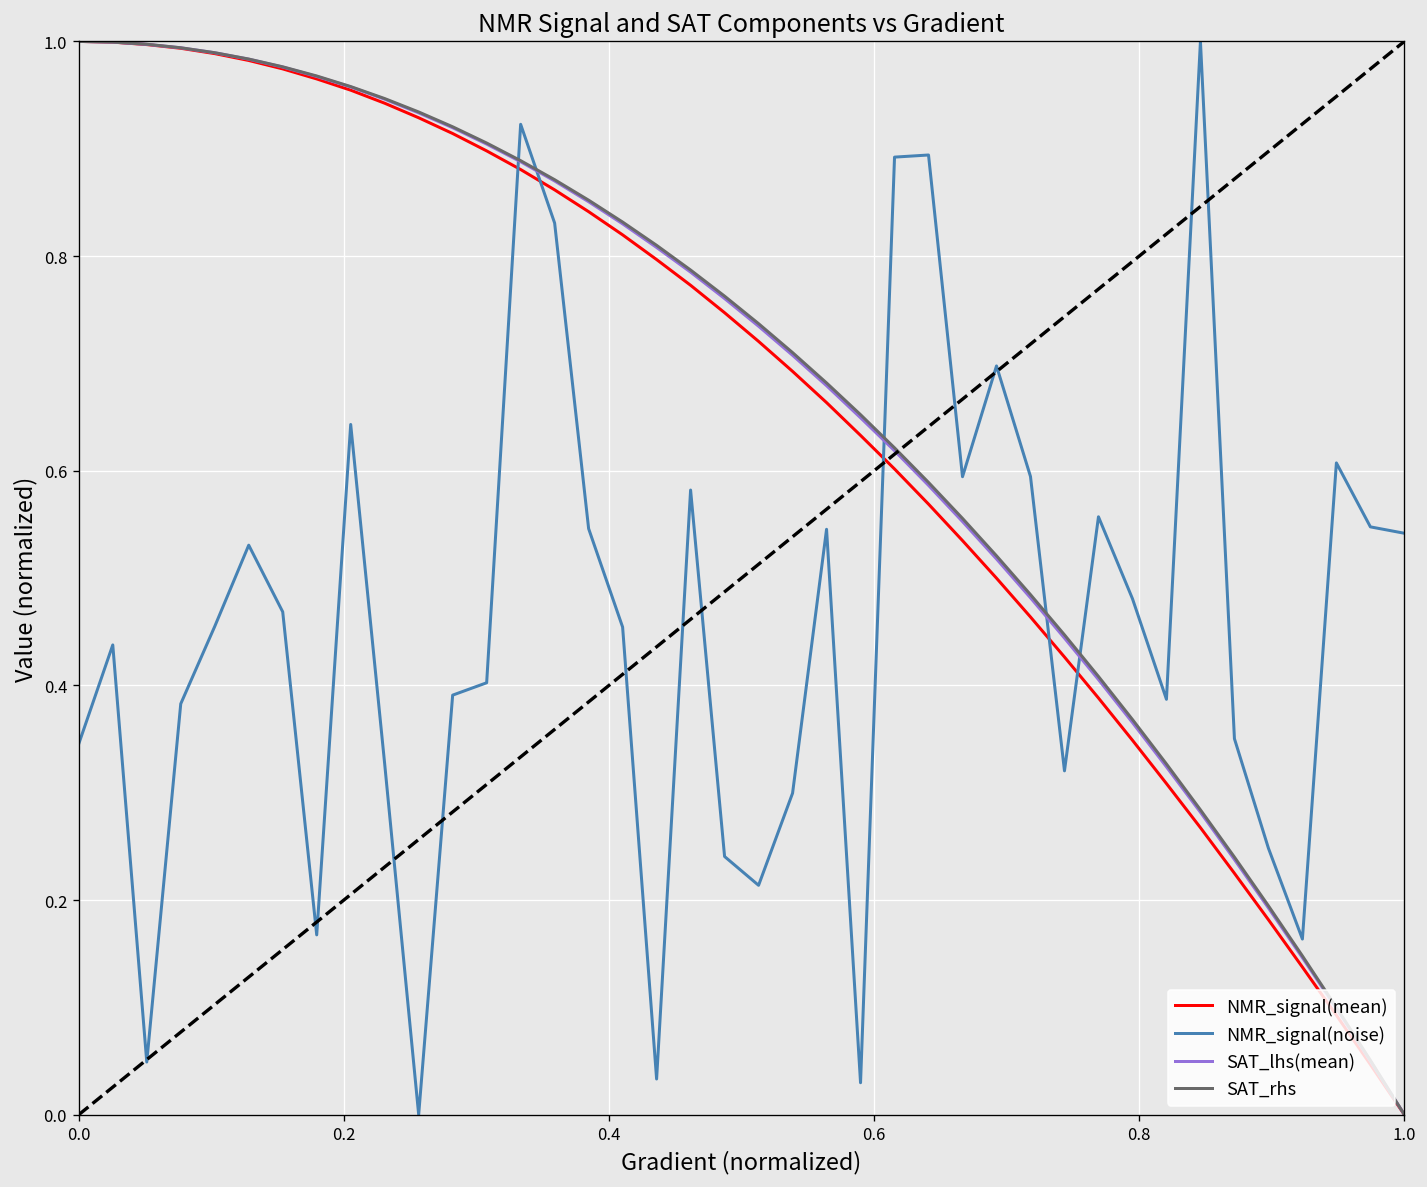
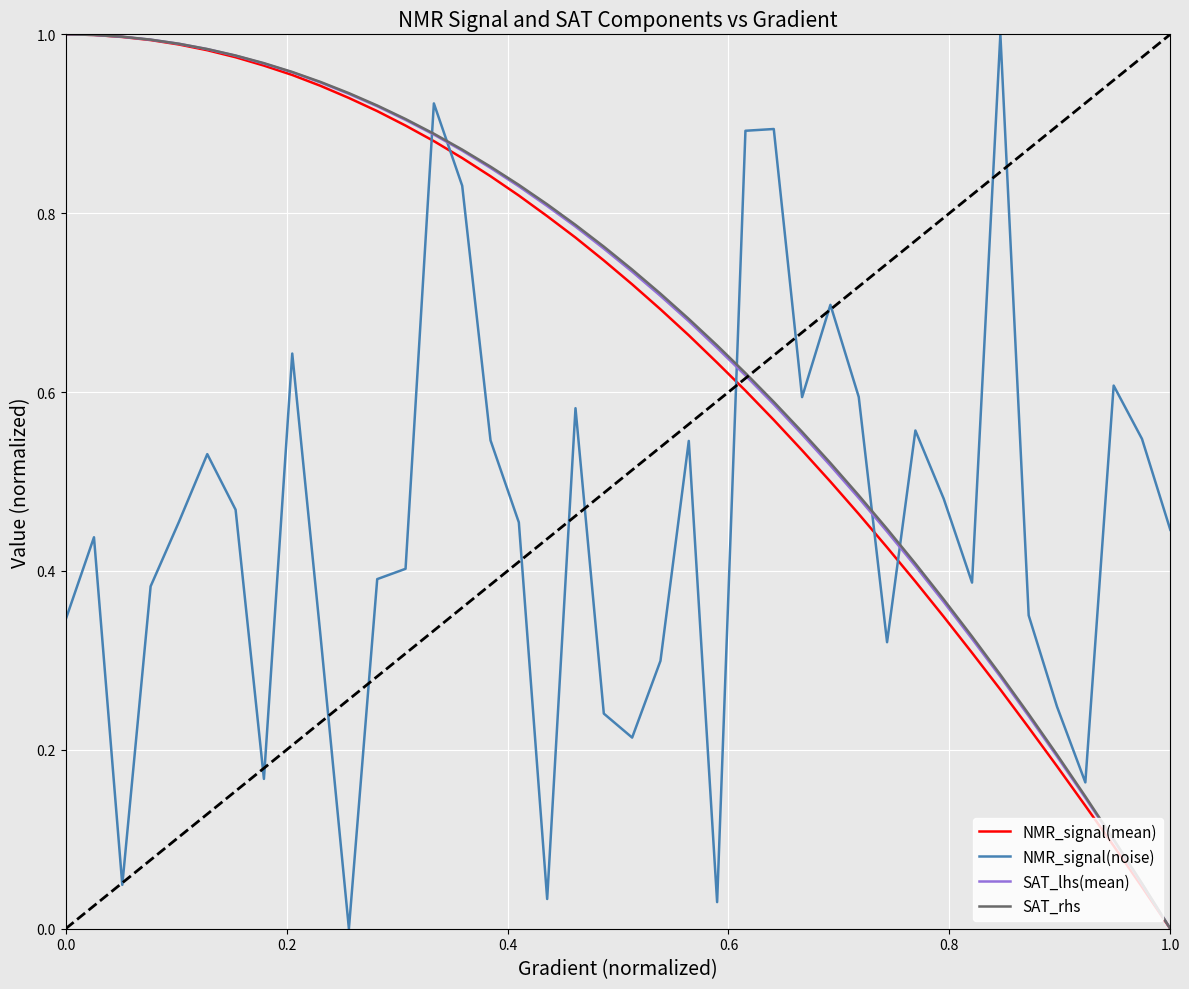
NMR_signal(noise), 1.0: 0.54 -> 0.45
